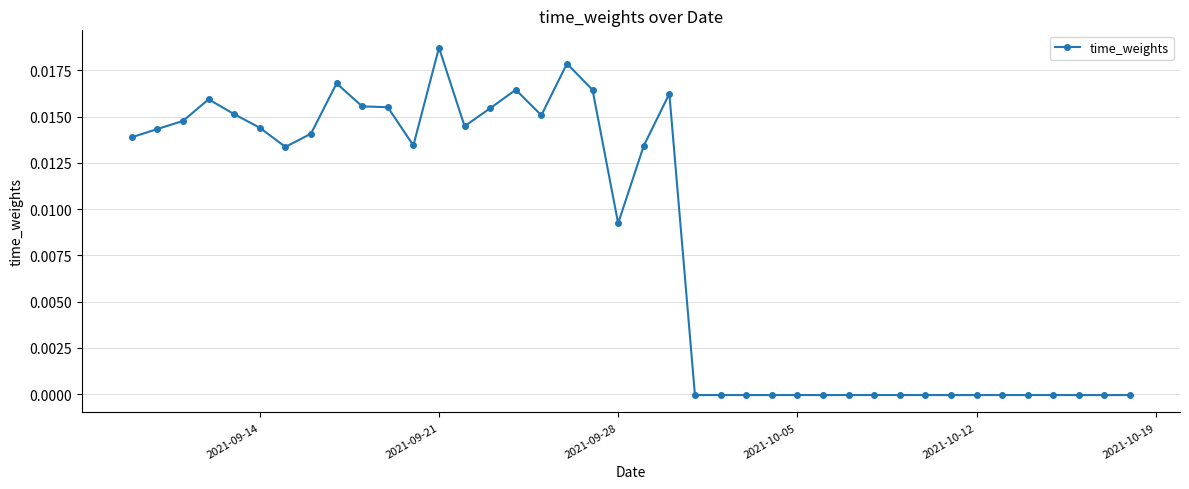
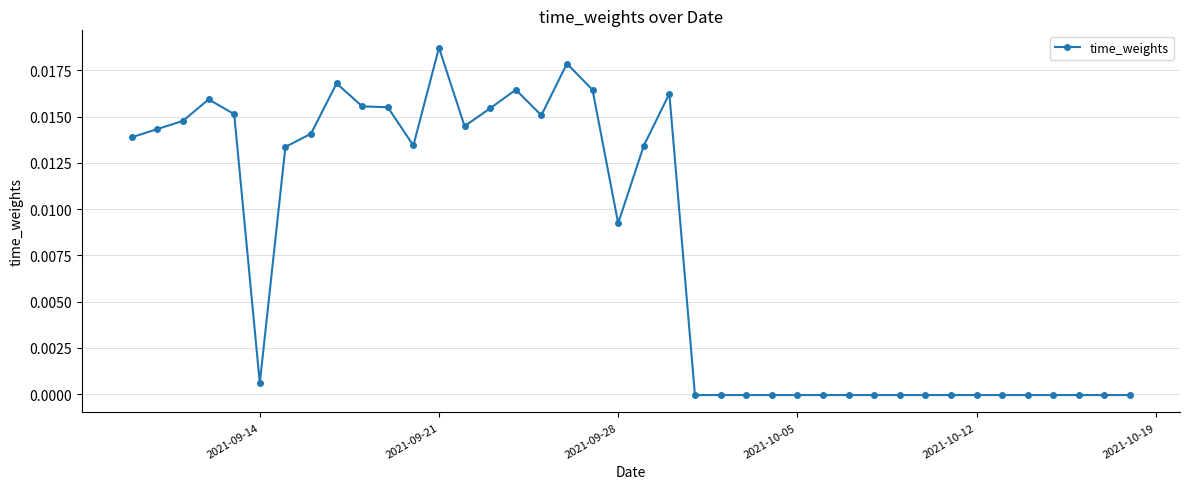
2021-09-14: 0.0144 -> 0.0006
